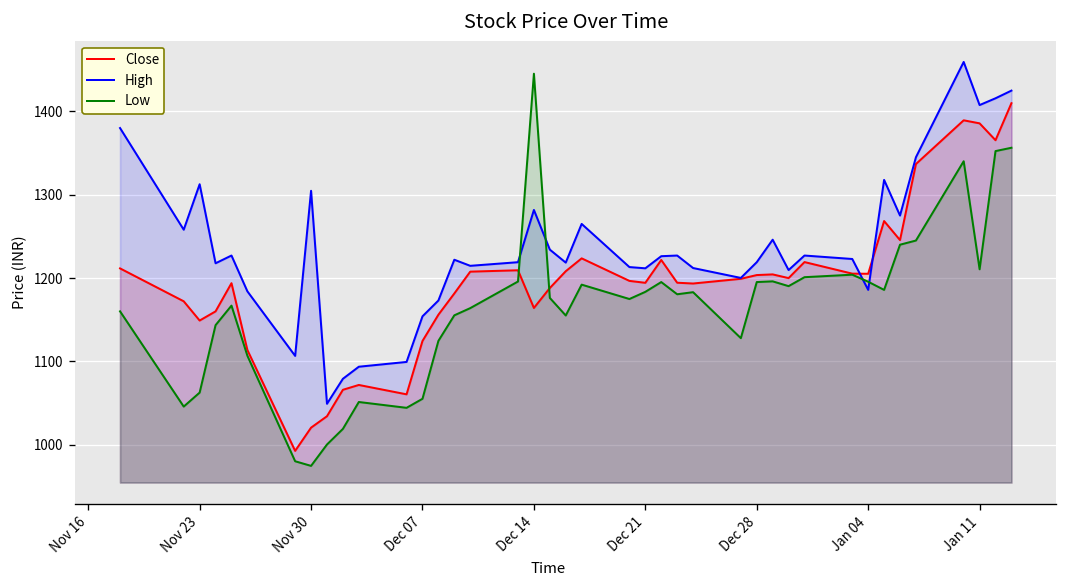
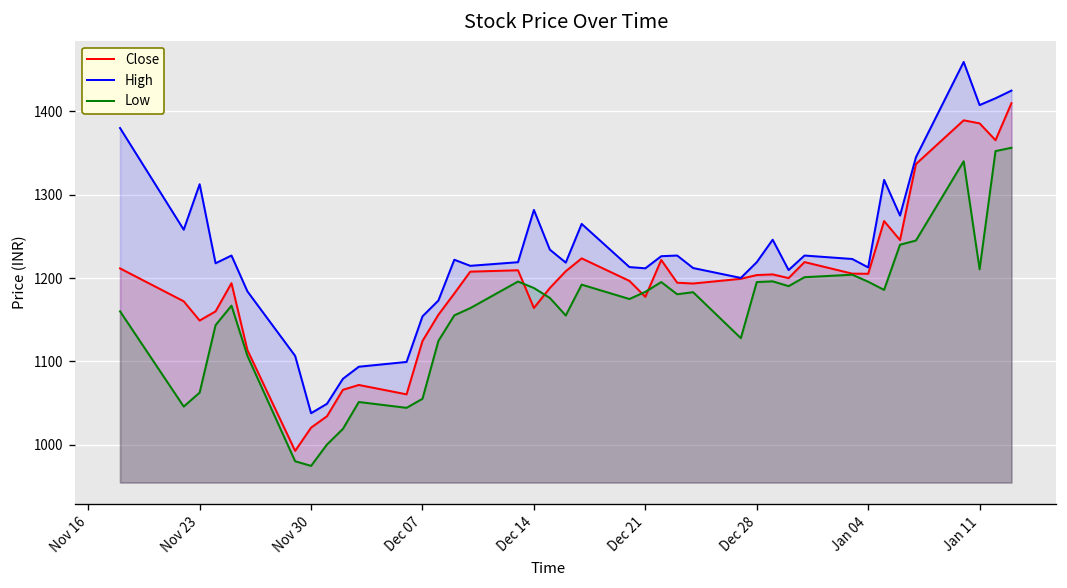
High, Nov 30: 1300 -> 1040
Low, Dec 14: 1450 -> 1190
Close, Dec 21: 1190 -> 1180
High, Jan 04: 1190 -> 1210
